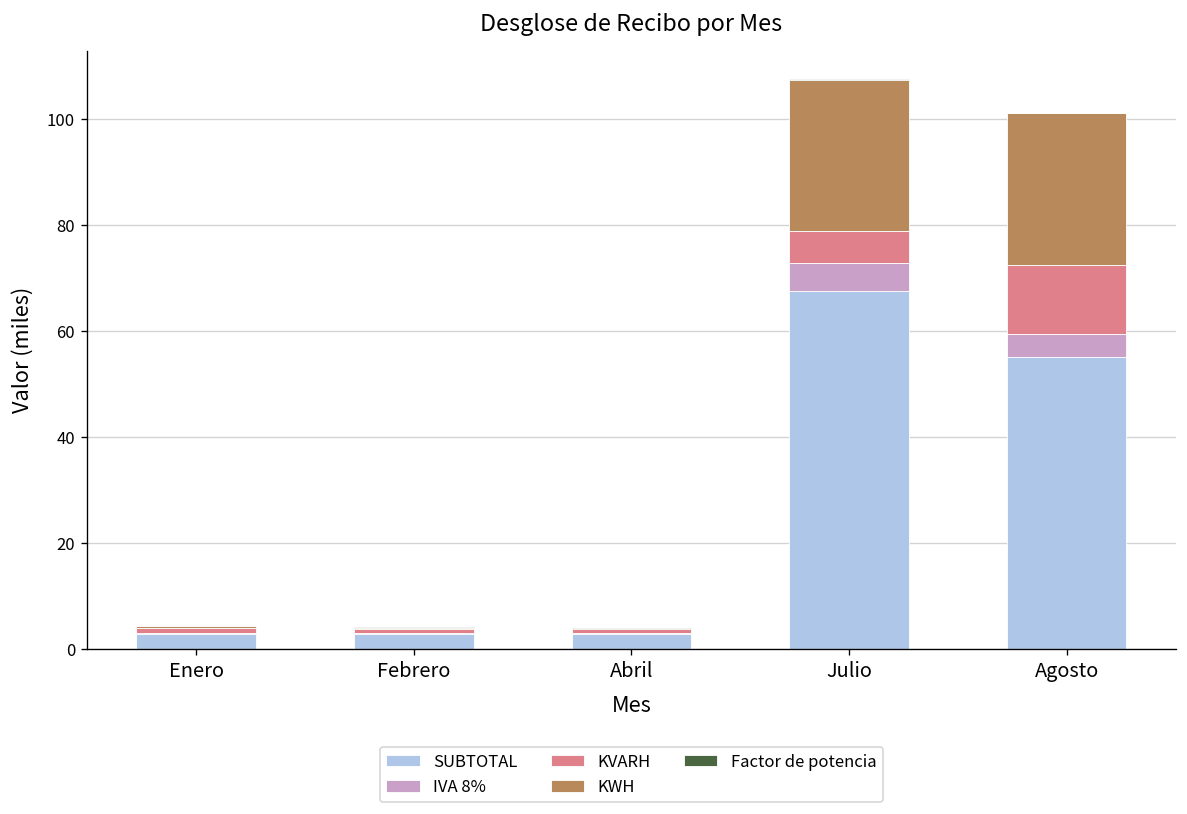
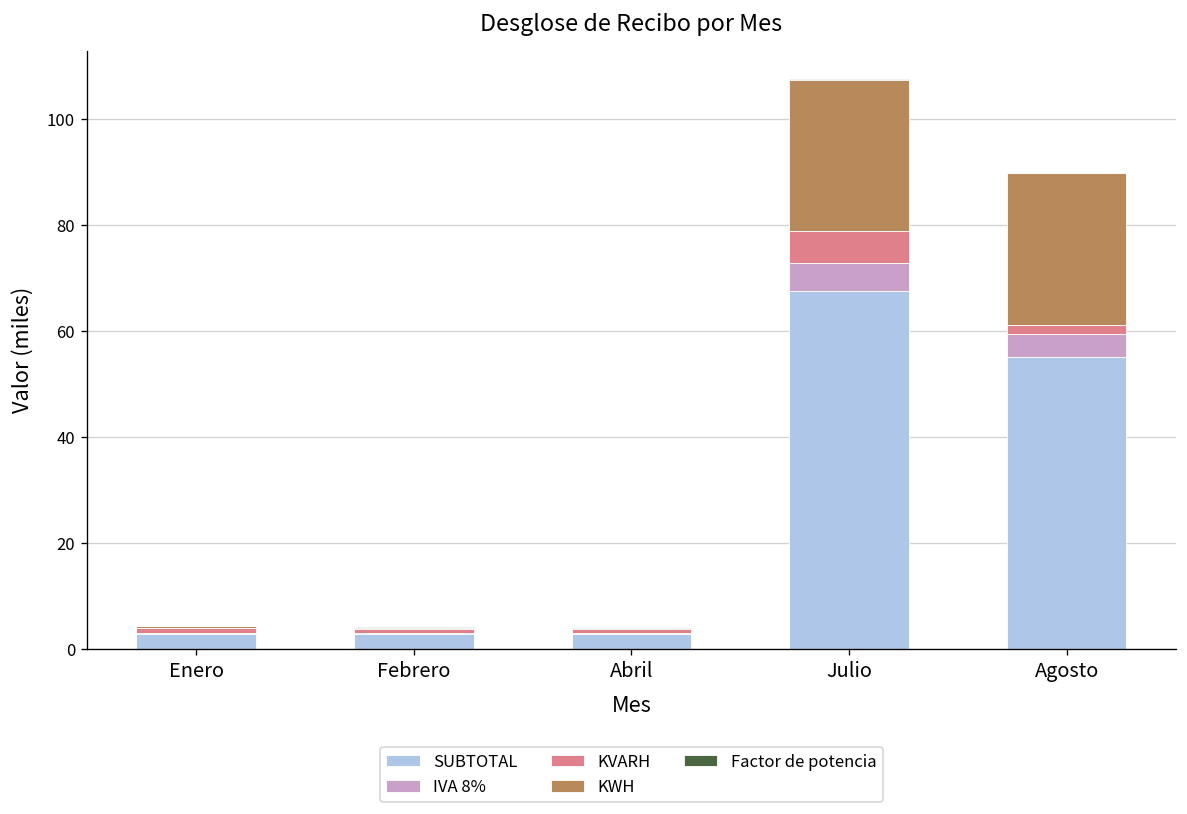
KVARH, Agosto: 13 -> 2
